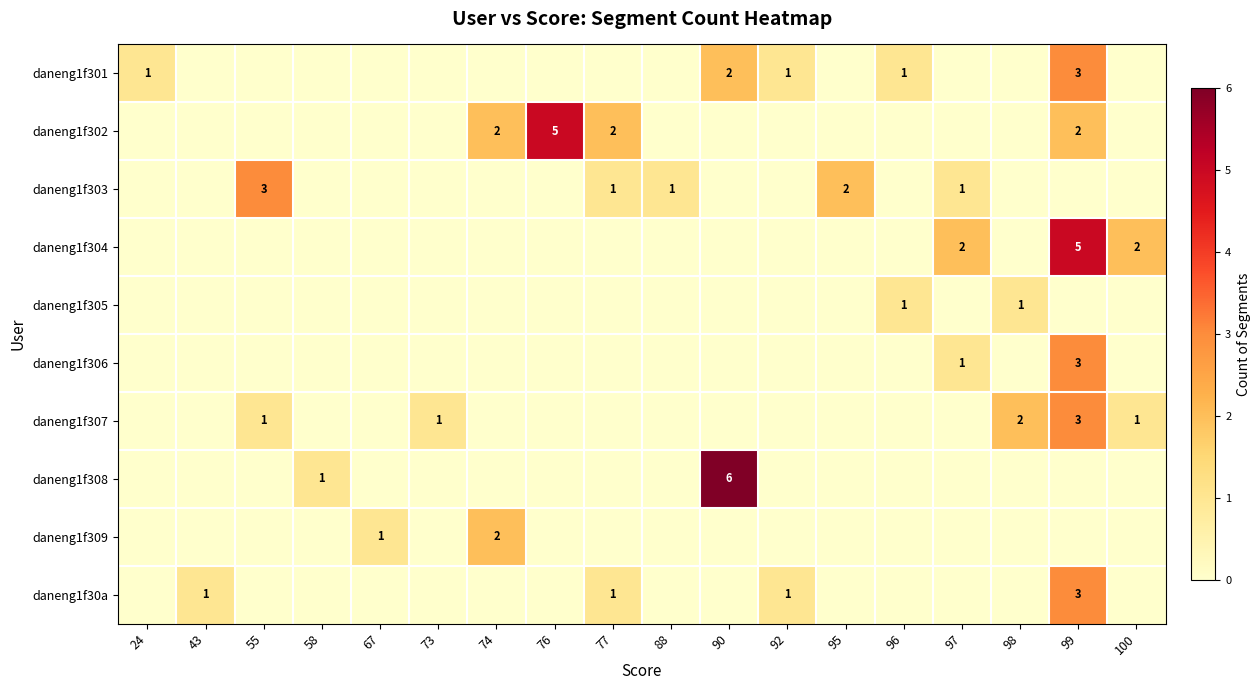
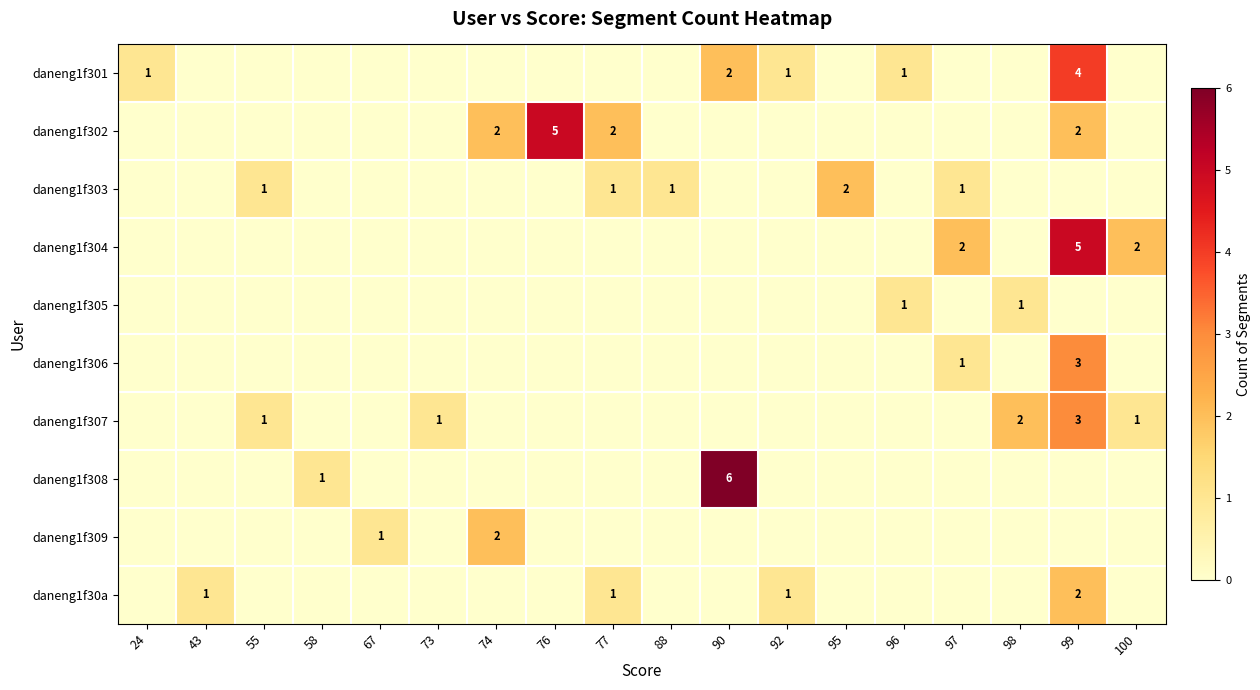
daneng1f301, 99: 3 -> 4
daneng1f303, 55: 3 -> 1
daneng1f30a, 99: 3 -> 2
